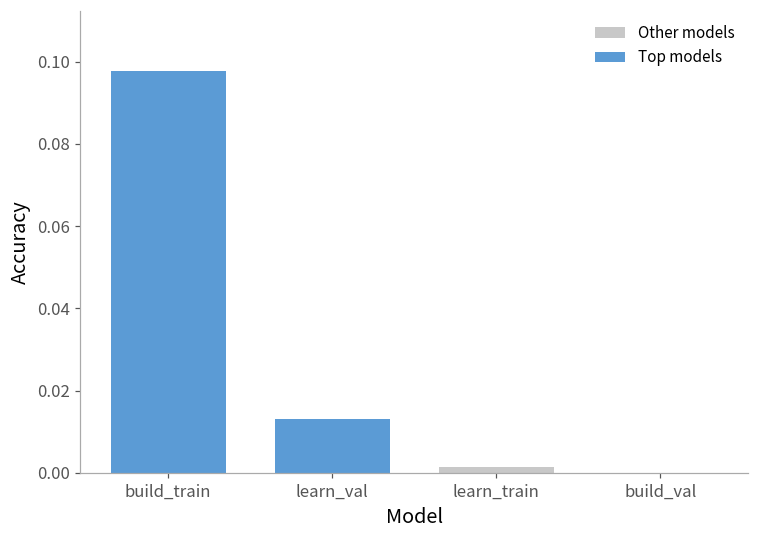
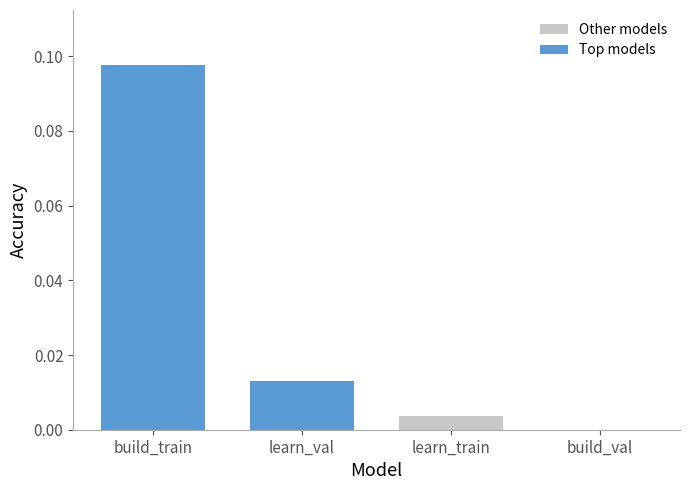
Other models, learn_train: 0.001 -> 0.004
